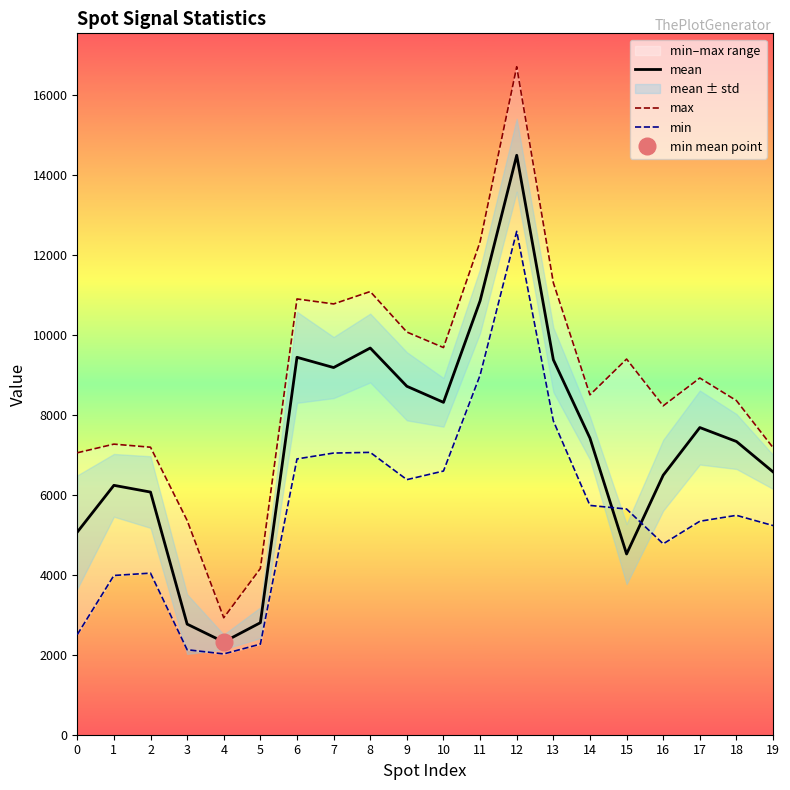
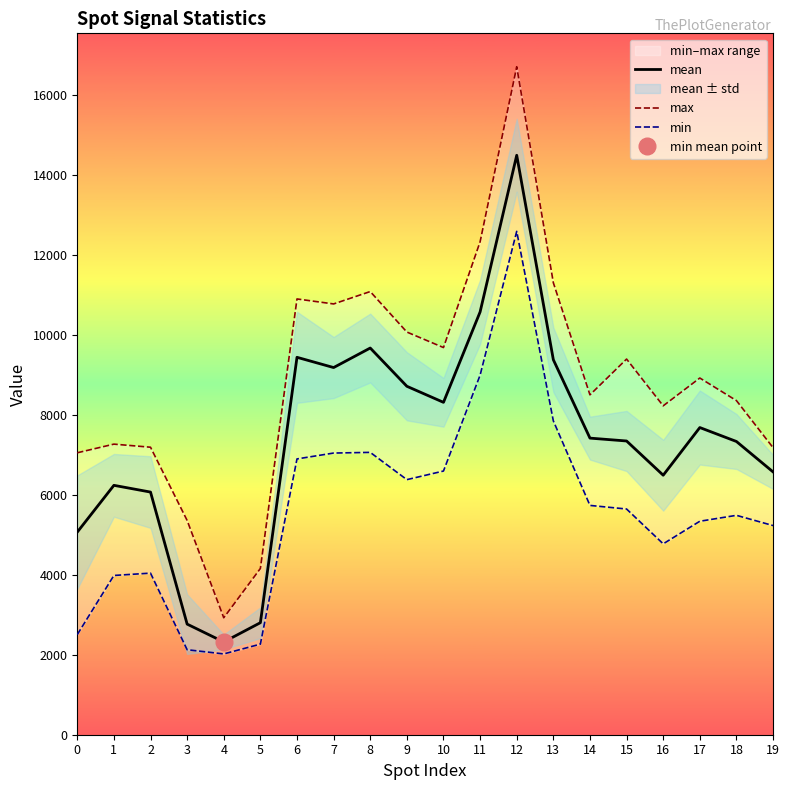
mean, 11: 10900 -> 10600
mean, 15: 4500 -> 7300
